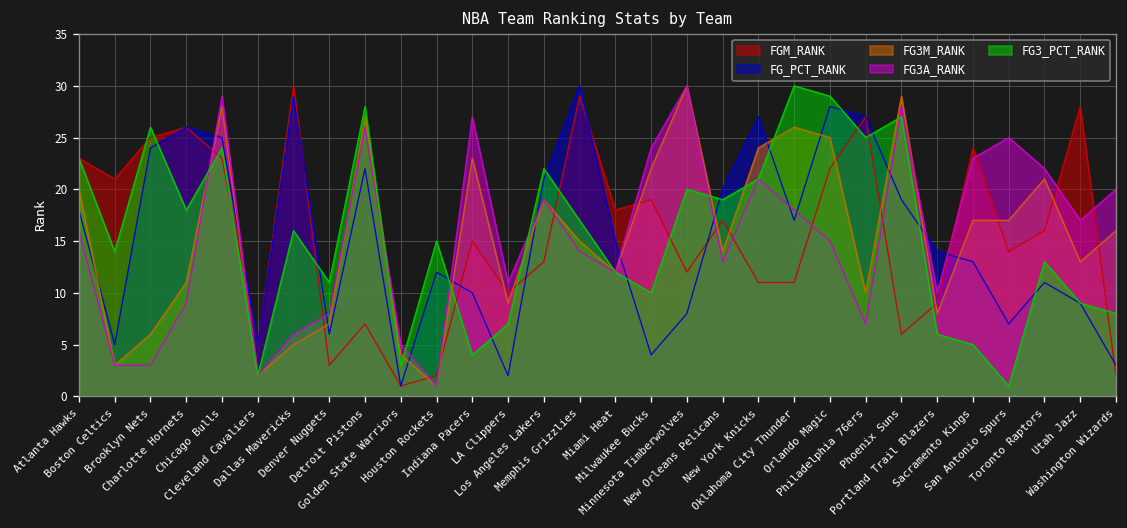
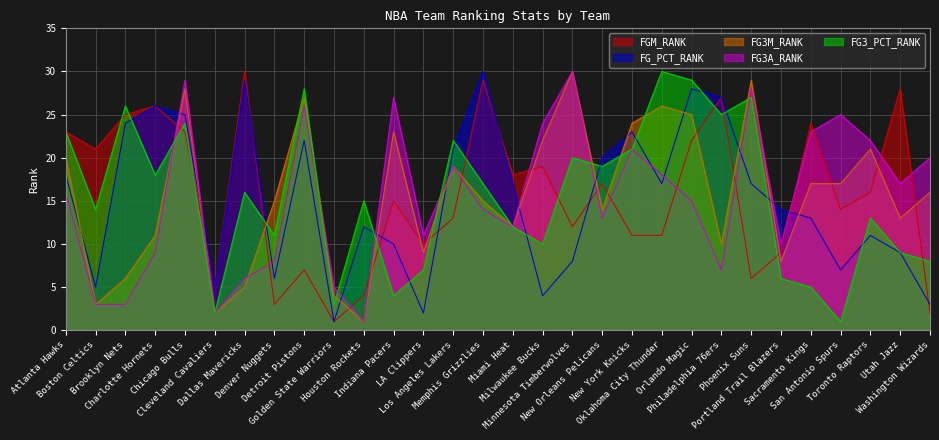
FG3M_RANK, Denver Nuggets: 7 -> 15
FGM_RANK, Houston Rockets: 2 -> 4
FG_PCT_RANK, Miami Heat: 15 -> 17
FG_PCT_RANK, New York Knicks: 27 -> 23
FG_PCT_RANK, Phoenix Suns: 19 -> 17
